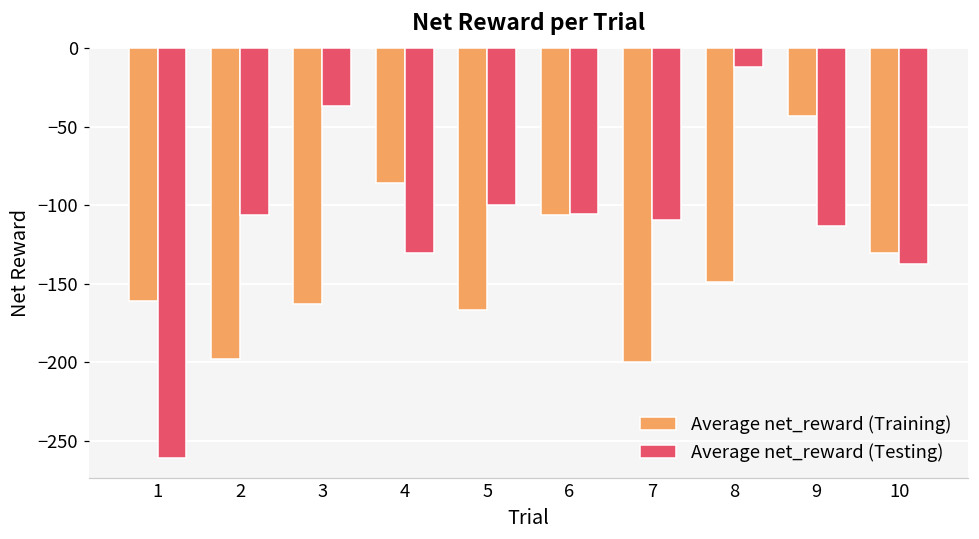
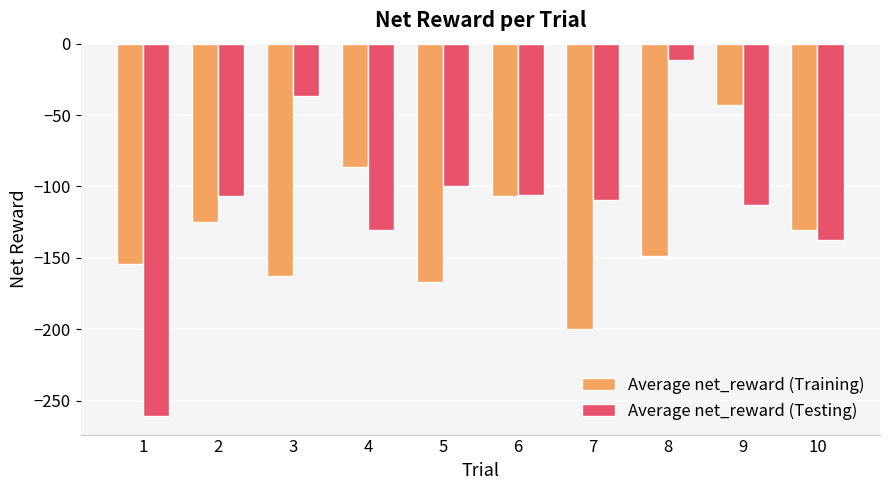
Average net_reward (Training), 1: -161 -> -155
Average net_reward (Training), 2: -198 -> -125
